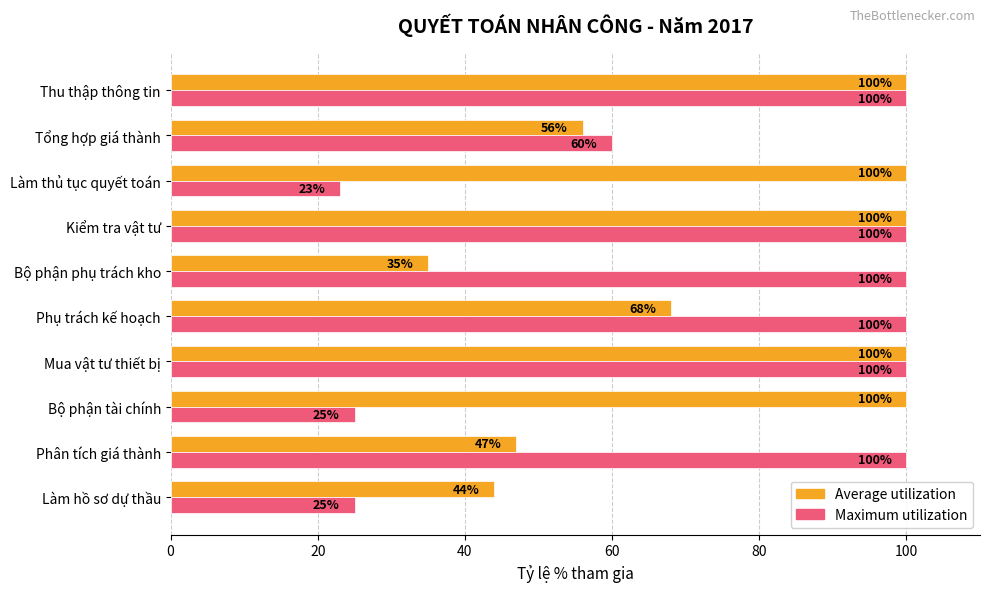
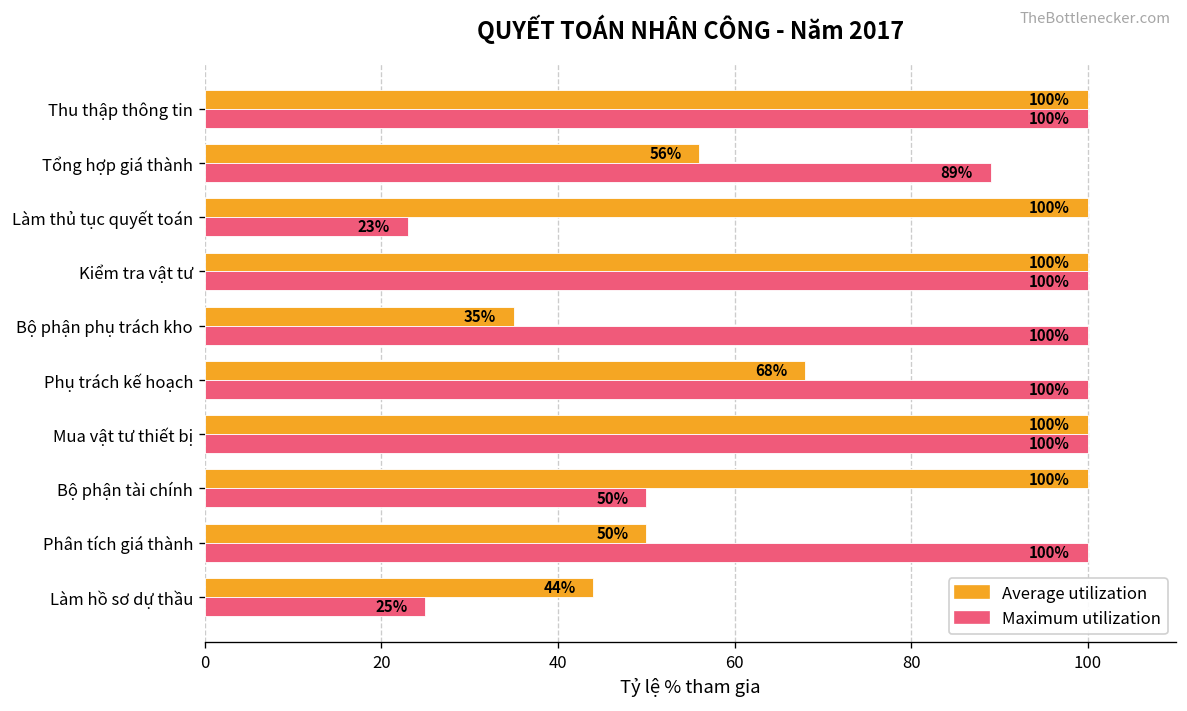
Maximum utilization, Tổng hợp giá thành: 60% -> 89%
Maximum utilization, Bộ phận tài chính: 25% -> 50%
Average utilization, Phân tích giá thành: 47% -> 50%
